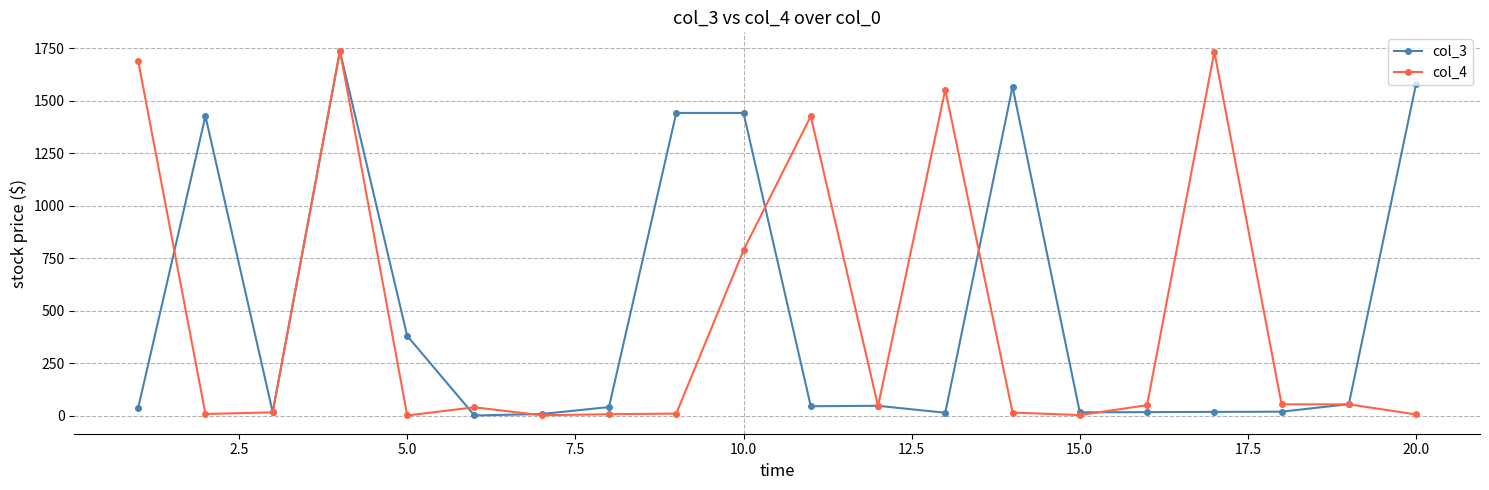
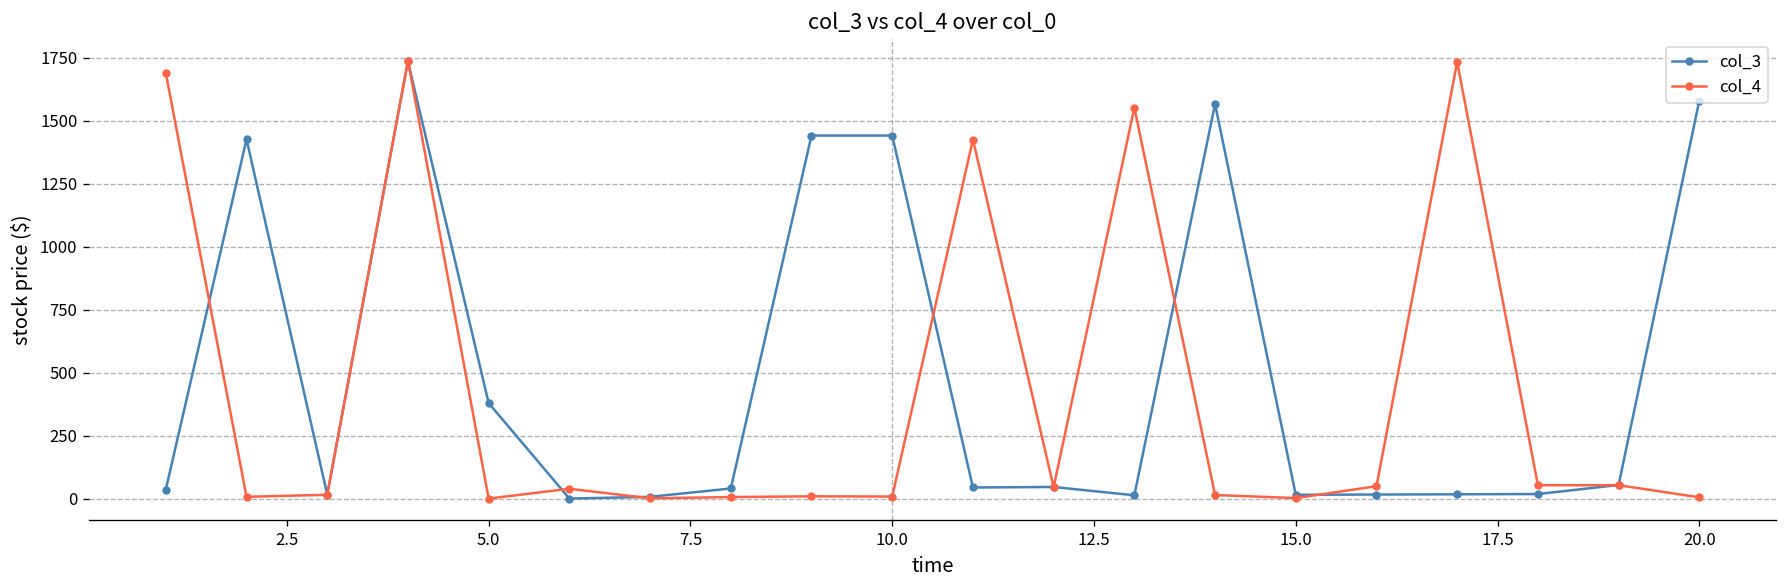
col_4, 10.0: 790 -> 10
